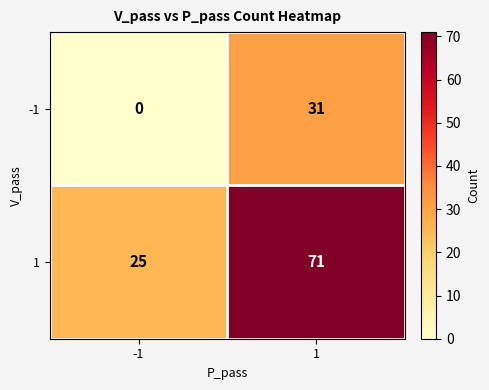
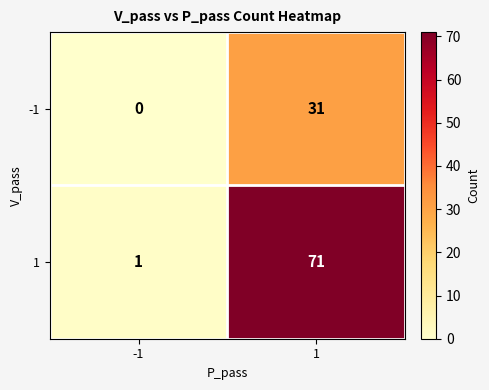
1, -1: 25 -> 1
